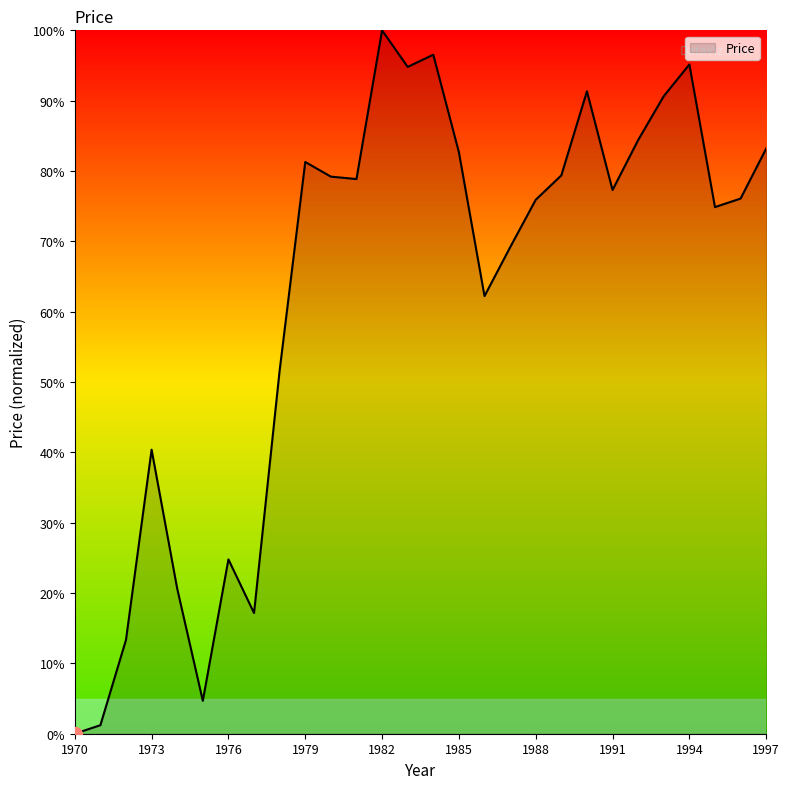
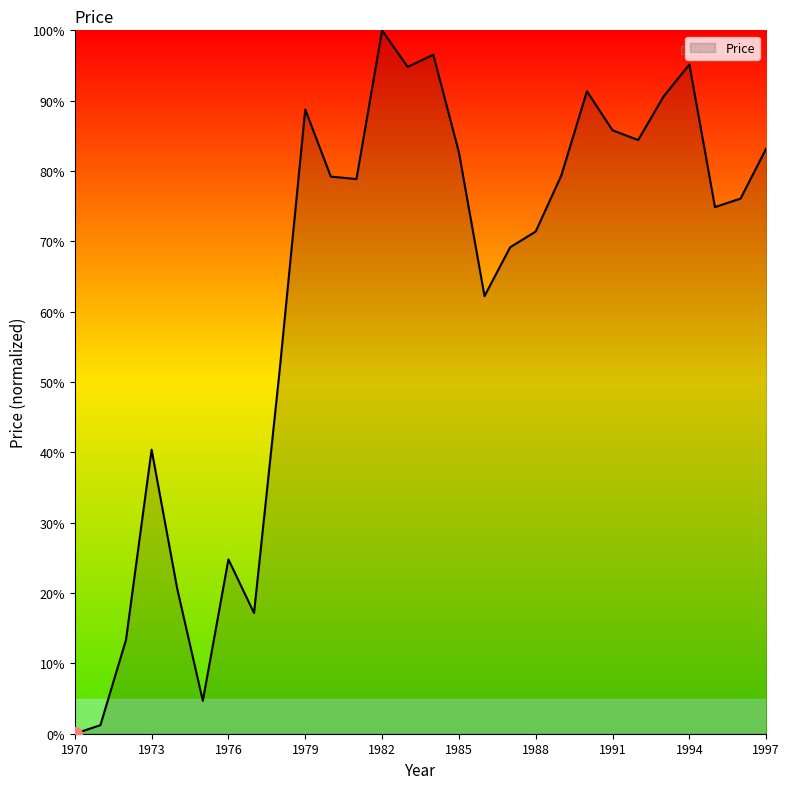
Price, 1979: 81% -> 89%
Price, 1988: 76% -> 71%
Price, 1991: 77% -> 86%
